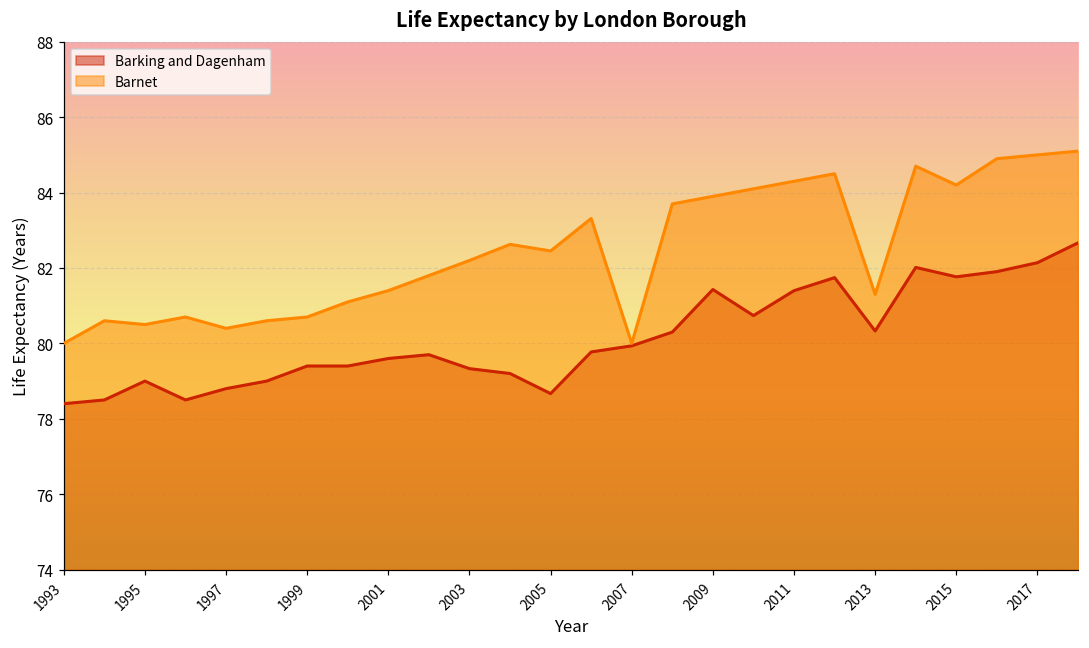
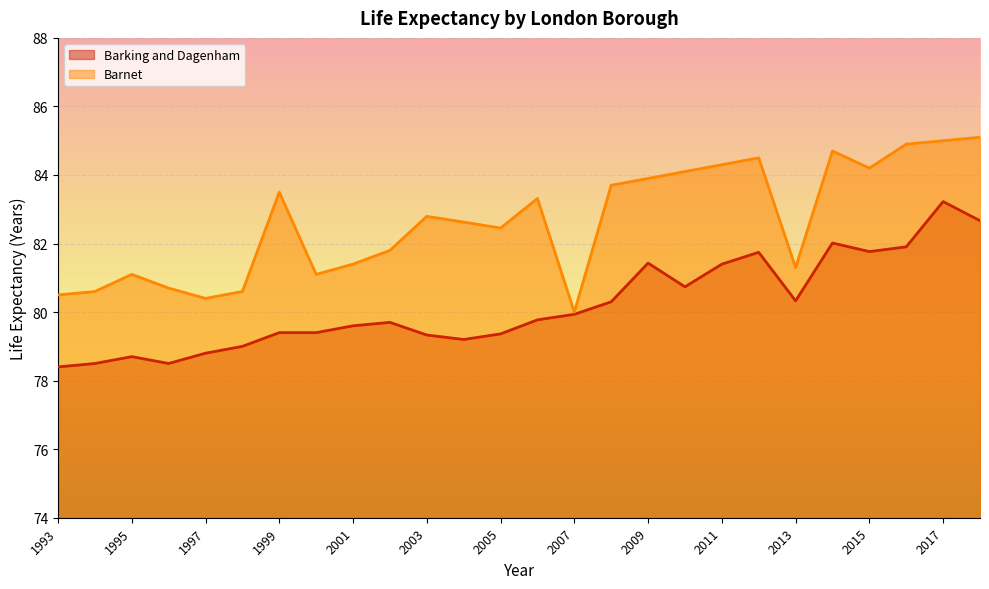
Barnet, 1993: 80.0 -> 80.5
Barking and Dagenham, 1995: 79.0 -> 78.7
Barnet, 1995: 80.5 -> 81.1
Barnet, 1999: 80.7 -> 83.5
Barnet, 2003: 82.2 -> 82.8
Barking and Dagenham, 2005: 78.7 -> 79.4
Barking and Dagenham, 2017: 82.1 -> 83.2
